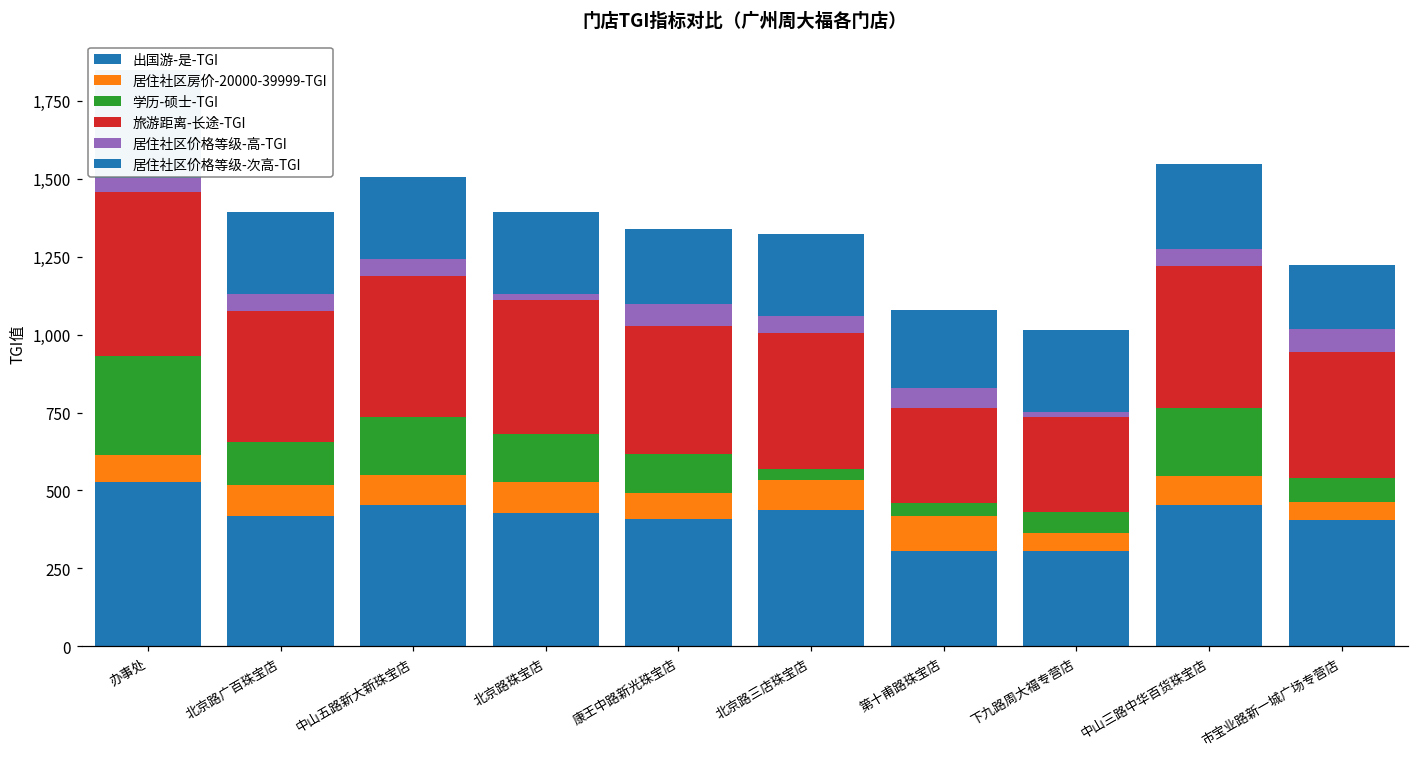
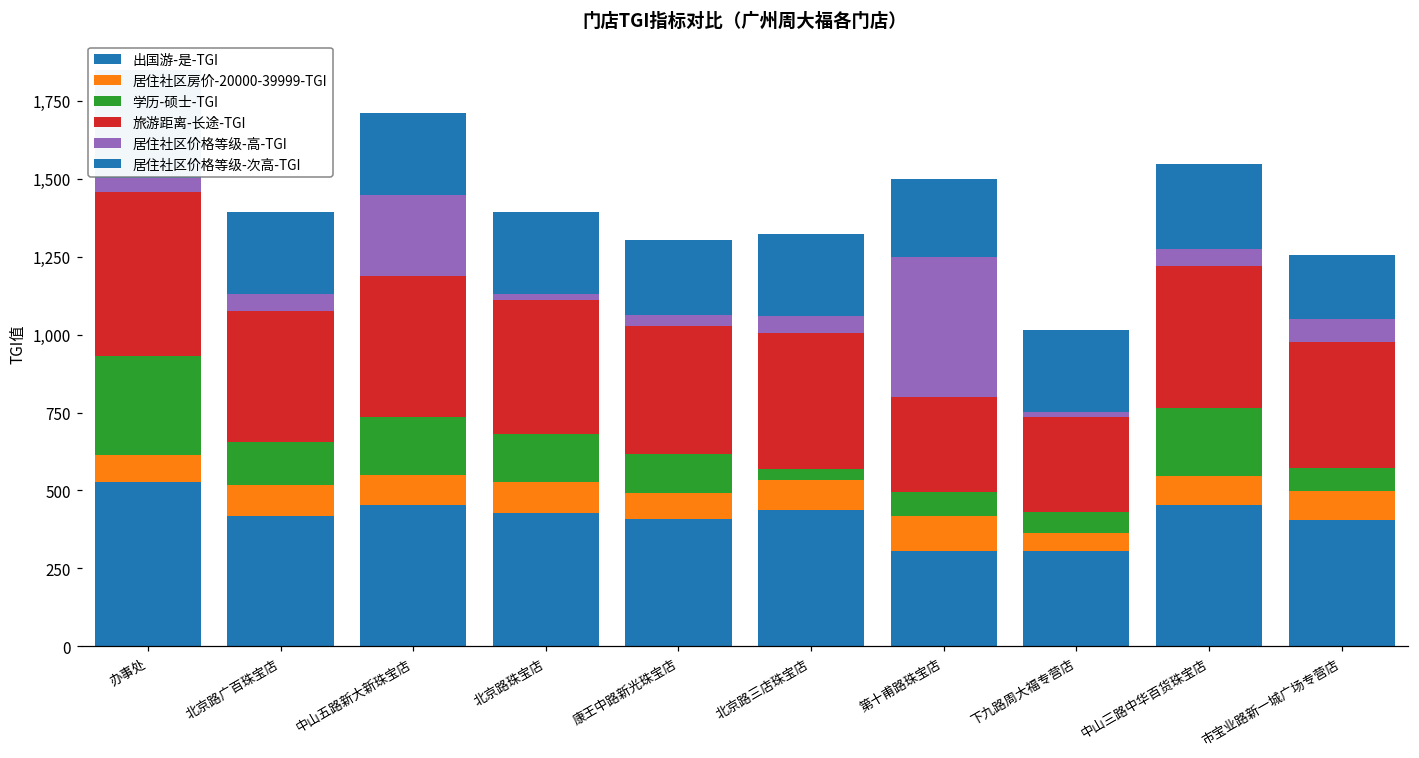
居住社区价格等级-高-TGI, 中山五路新大新珠宝店: 50 -> 260
居住社区价格等级-高-TGI, 康王中路新光珠宝店: 70 -> 40
学历-硕士-TGI, 第十甫路珠宝店: 40 -> 80
居住社区价格等级-高-TGI, 第十甫路珠宝店: 60 -> 450
居住社区房价-20000-39999-TGI, 市宝业路新一城广场专营店: 60 -> 90
